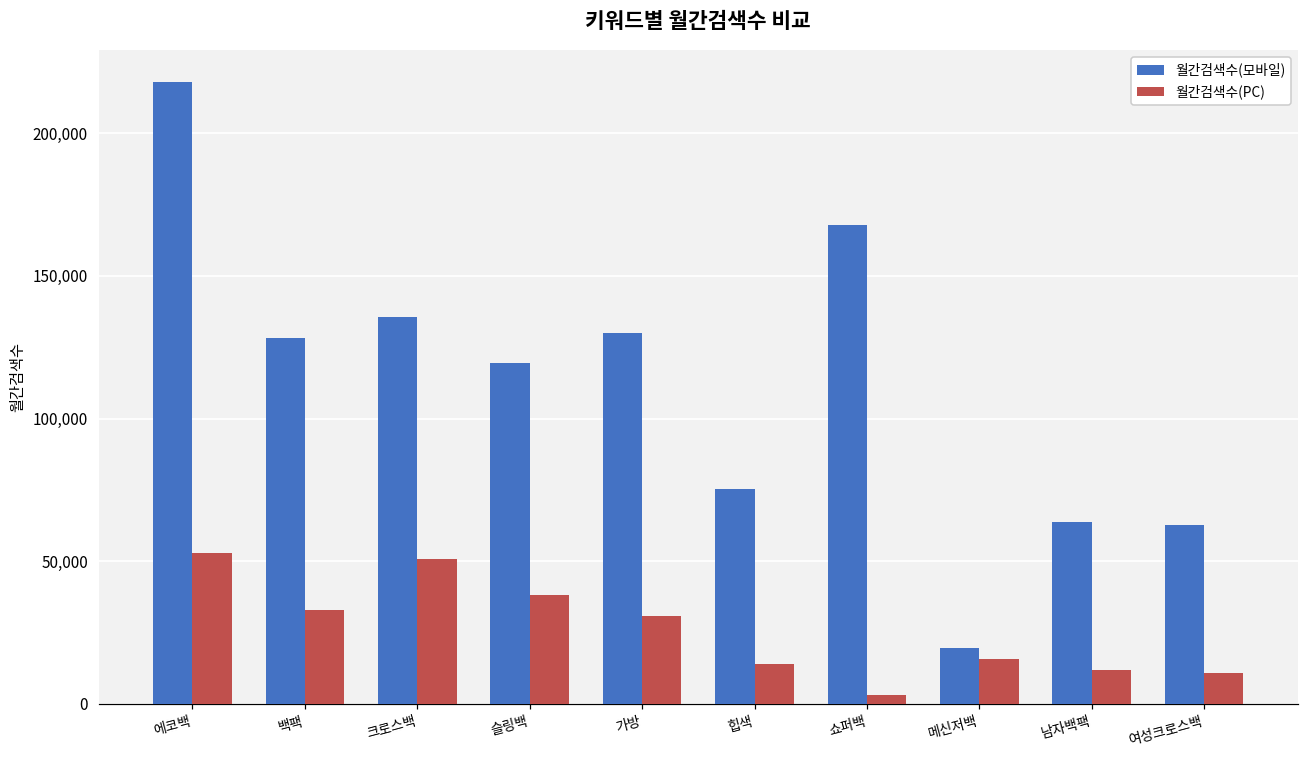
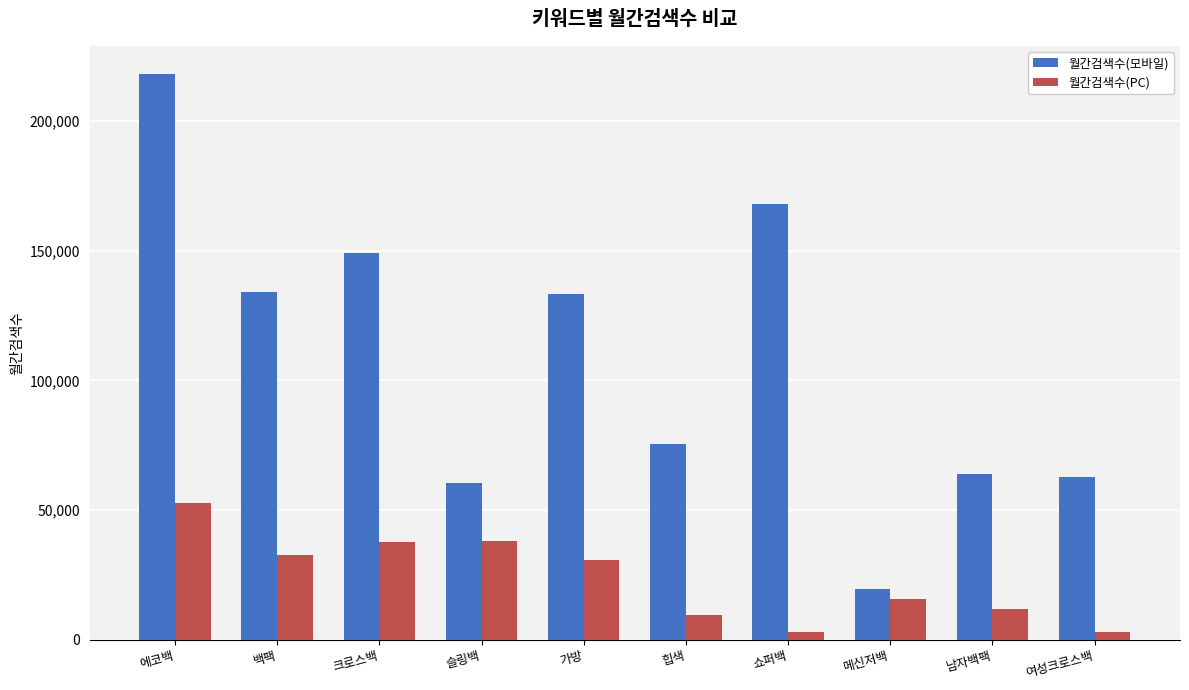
월간검색수(모바일), 백팩: 128,000 -> 134,000
월간검색수(모바일), 크로스백: 136,000 -> 149,000
월간검색수(PC), 크로스백: 51,000 -> 38,000
월간검색수(모바일), 슬링백: 119,000 -> 60,000
월간검색수(모바일), 가방: 130,000 -> 134,000
월간검색수(PC), 힙색: 14,000 -> 10,000
월간검색수(PC), 여성크로스백: 11,000 -> 3,000
